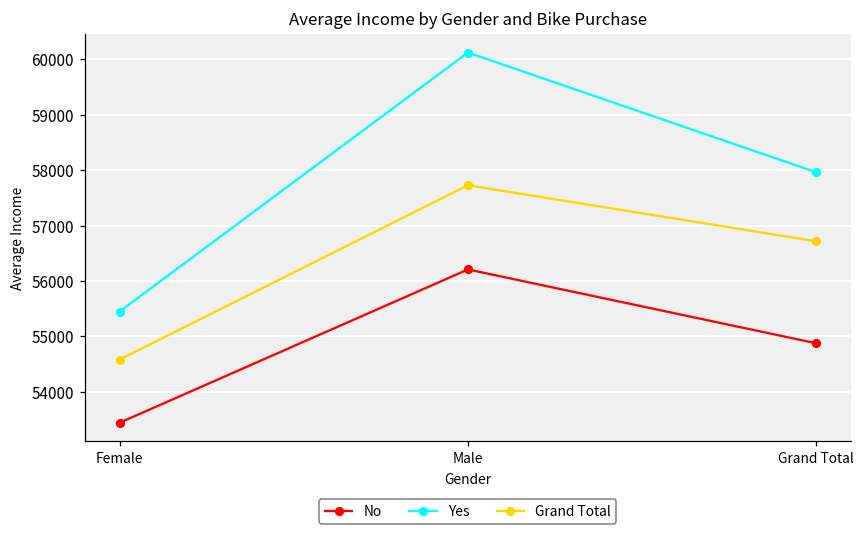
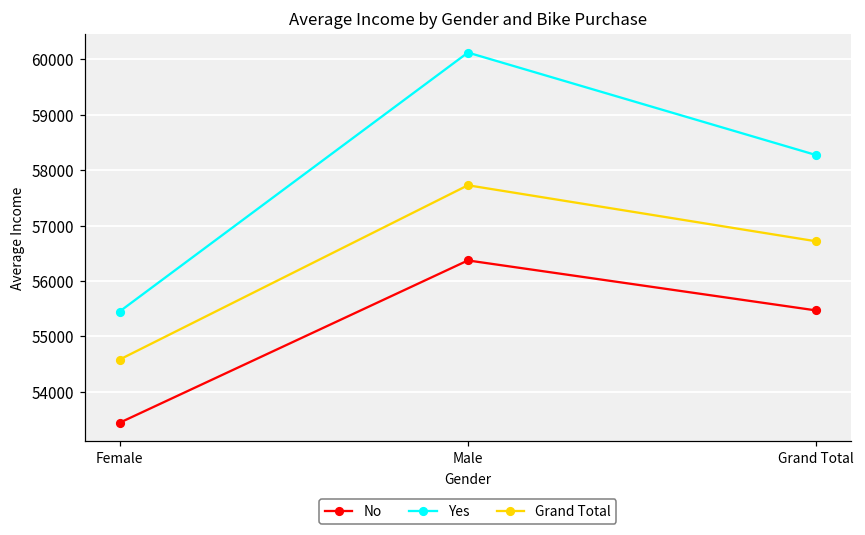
No, Male: 56200 -> 56400
No, Grand Total: 54900 -> 55500
Yes, Grand Total: 58000 -> 58300
